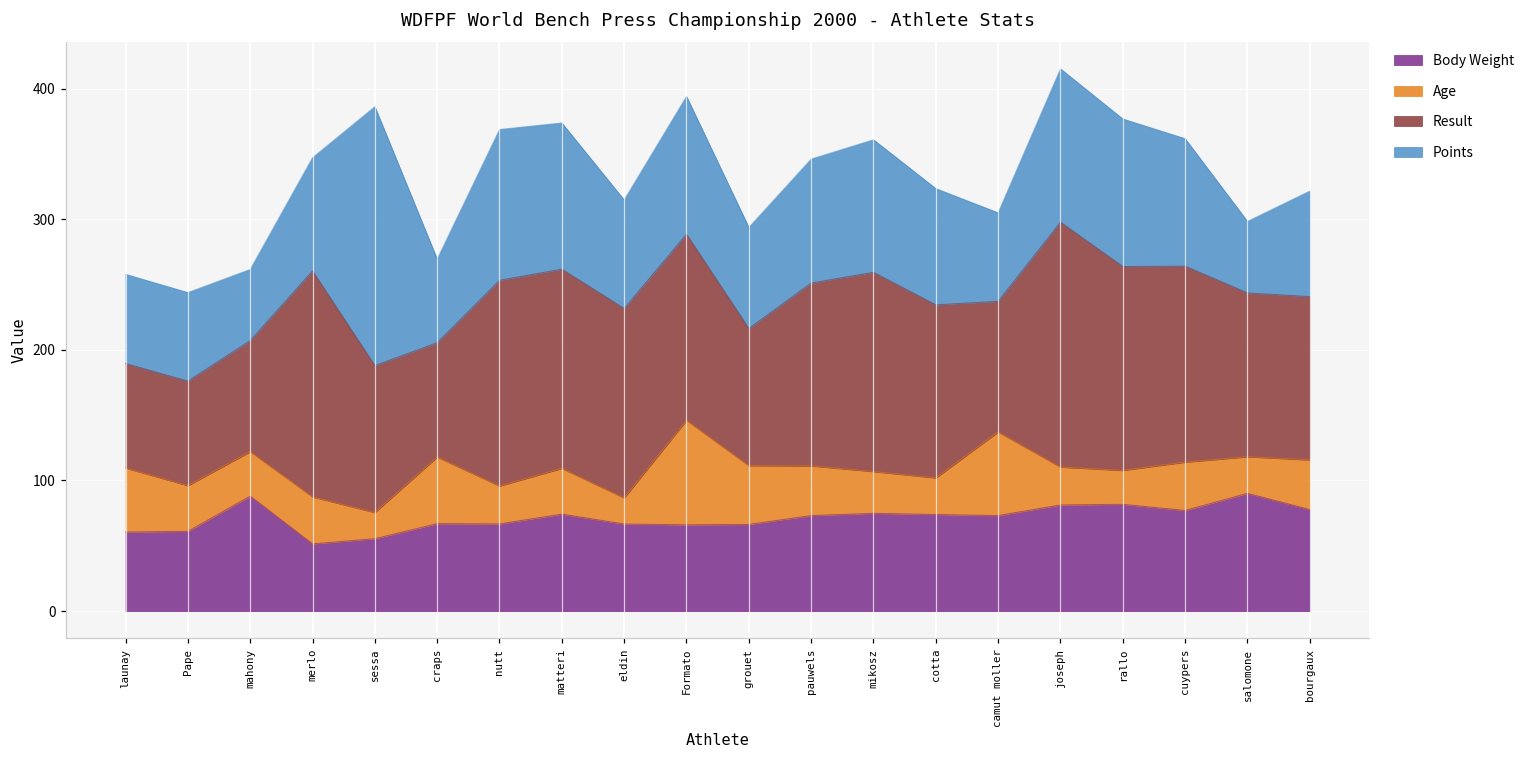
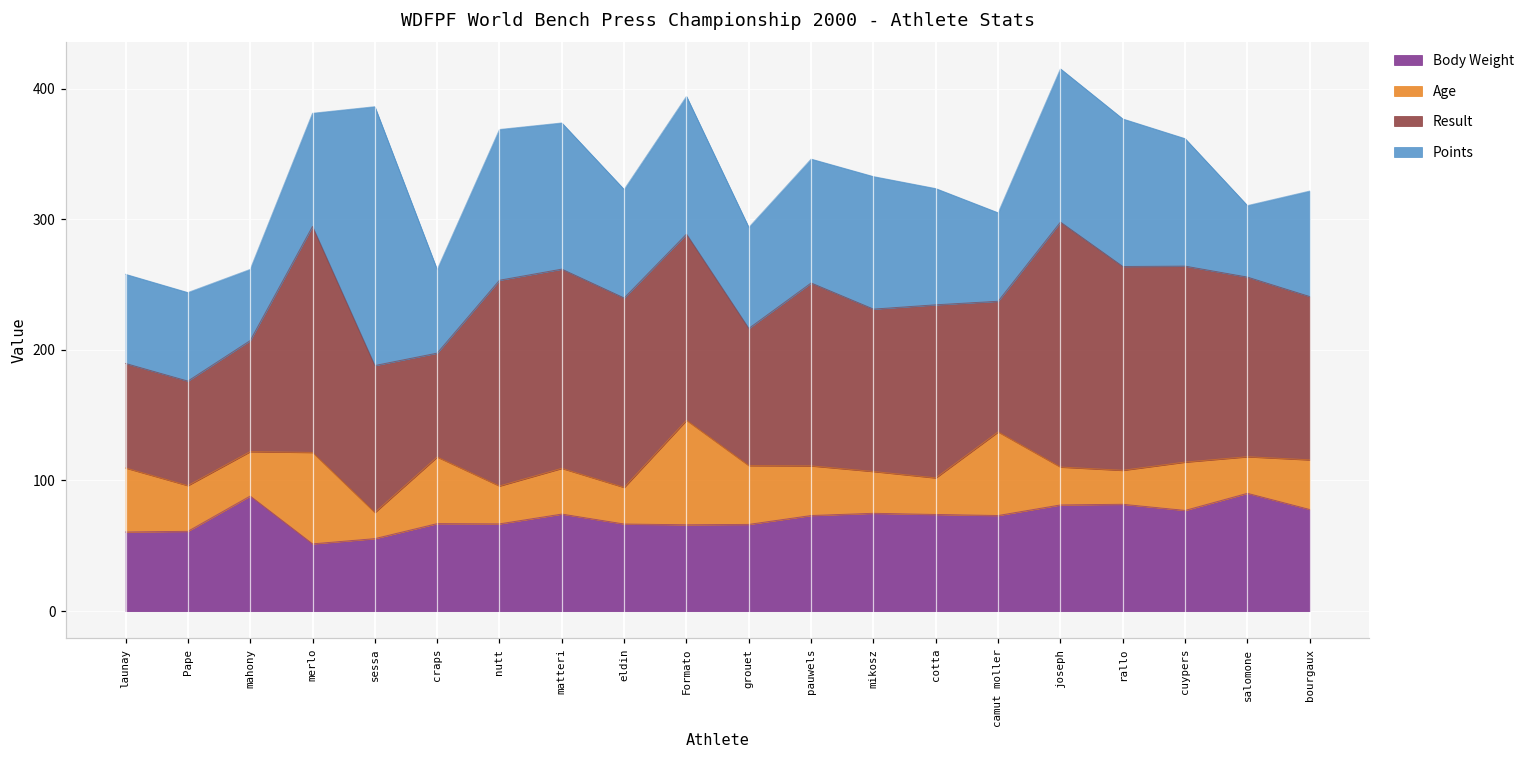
Age, merlo: 36 -> 70
Result, craps: 88 -> 80
Age, eldin: 20 -> 28
Result, mikosz: 152 -> 124
Result, salomone: 125 -> 138
